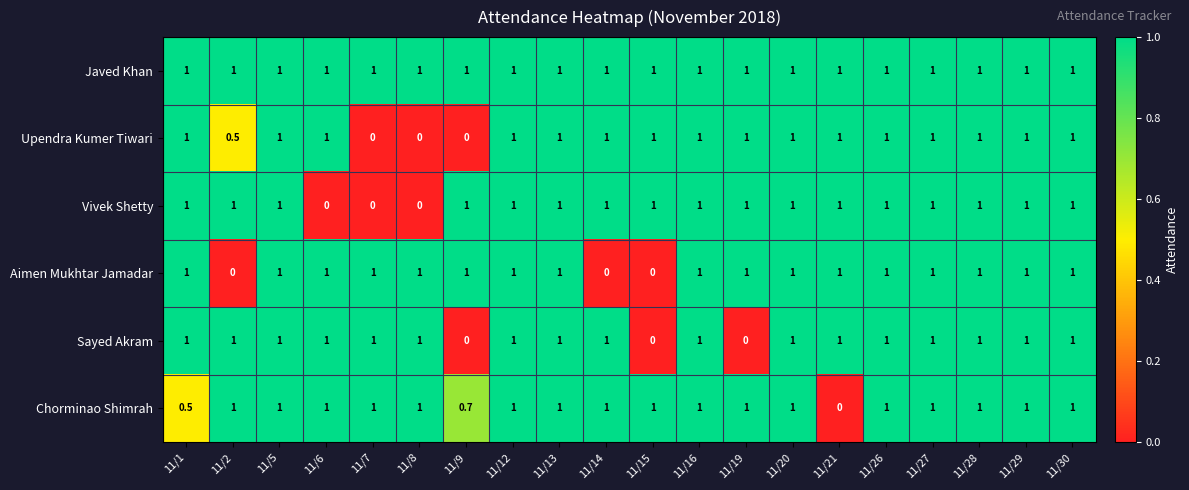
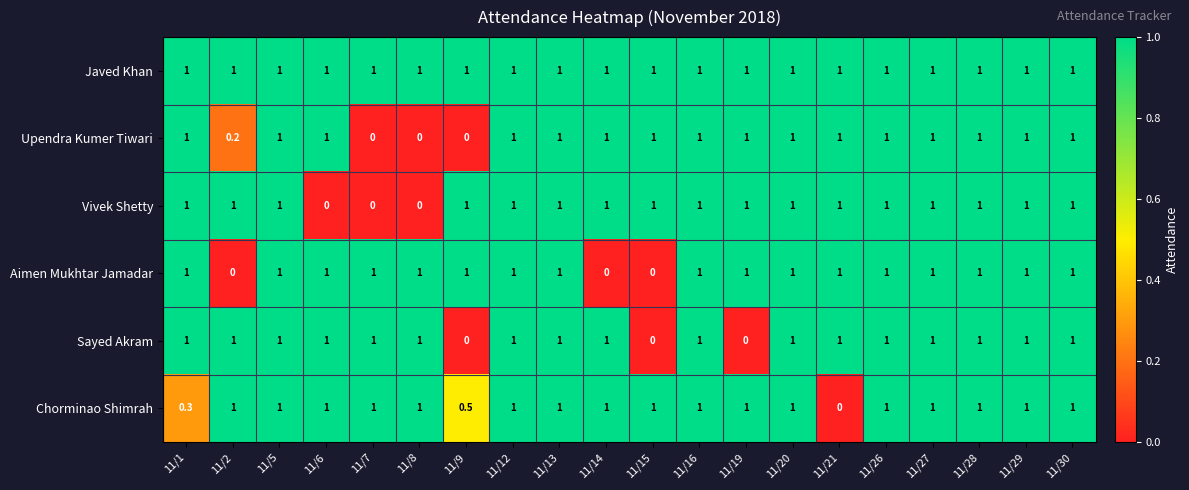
Upendra Kumer Tiwari, 11/2: 0.5 -> 0.2
Chorminao Shimrah, 11/1: 0.5 -> 0.3
Chorminao Shimrah, 11/9: 0.7 -> 0.5
